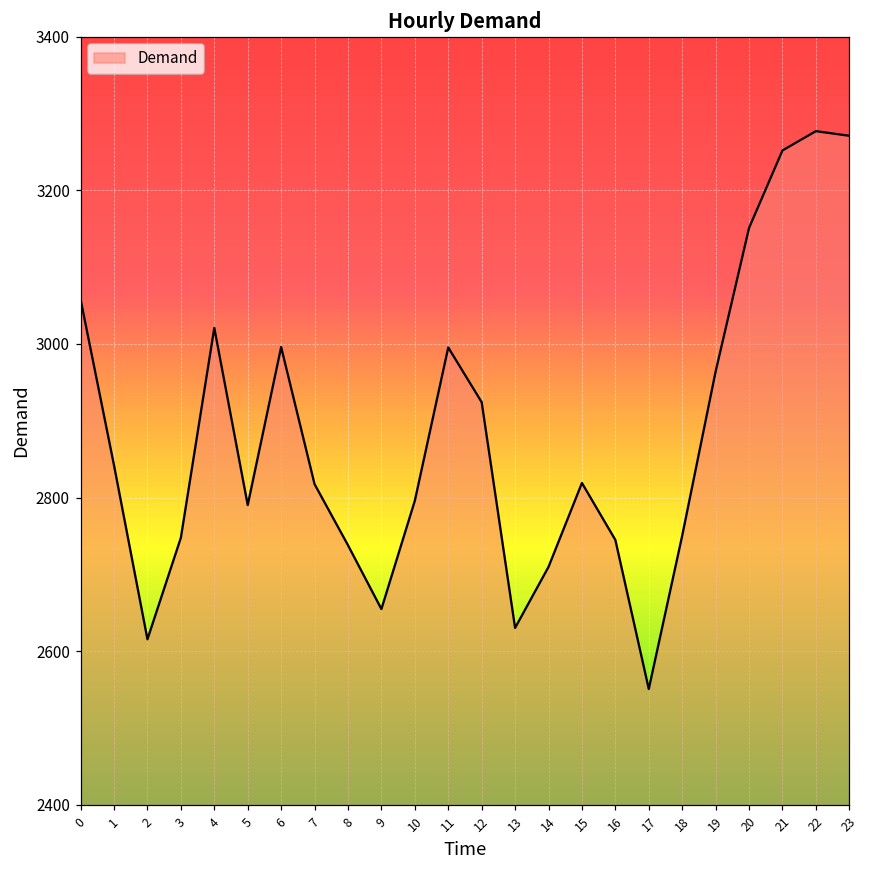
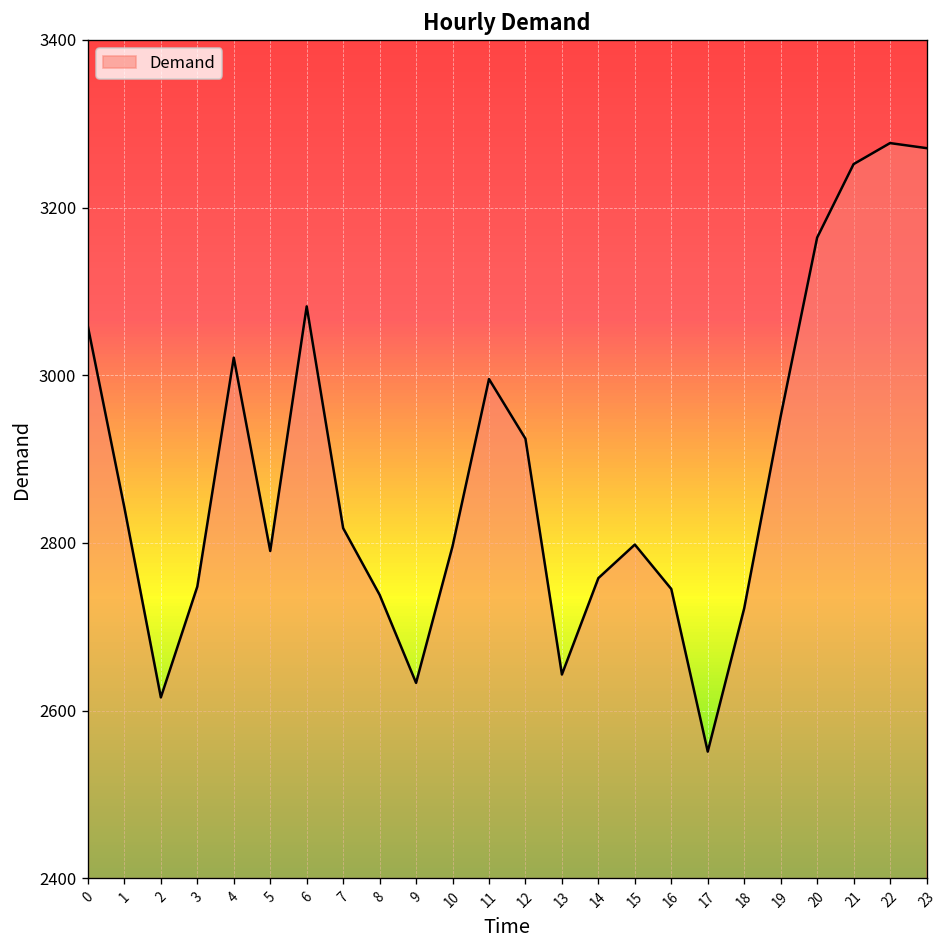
6: 3000 -> 3080
9: 2660 -> 2630
13: 2630 -> 2640
14: 2710 -> 2760
15: 2820 -> 2800
18: 2750 -> 2720
19: 2960 -> 2950
20: 3150 -> 3160
